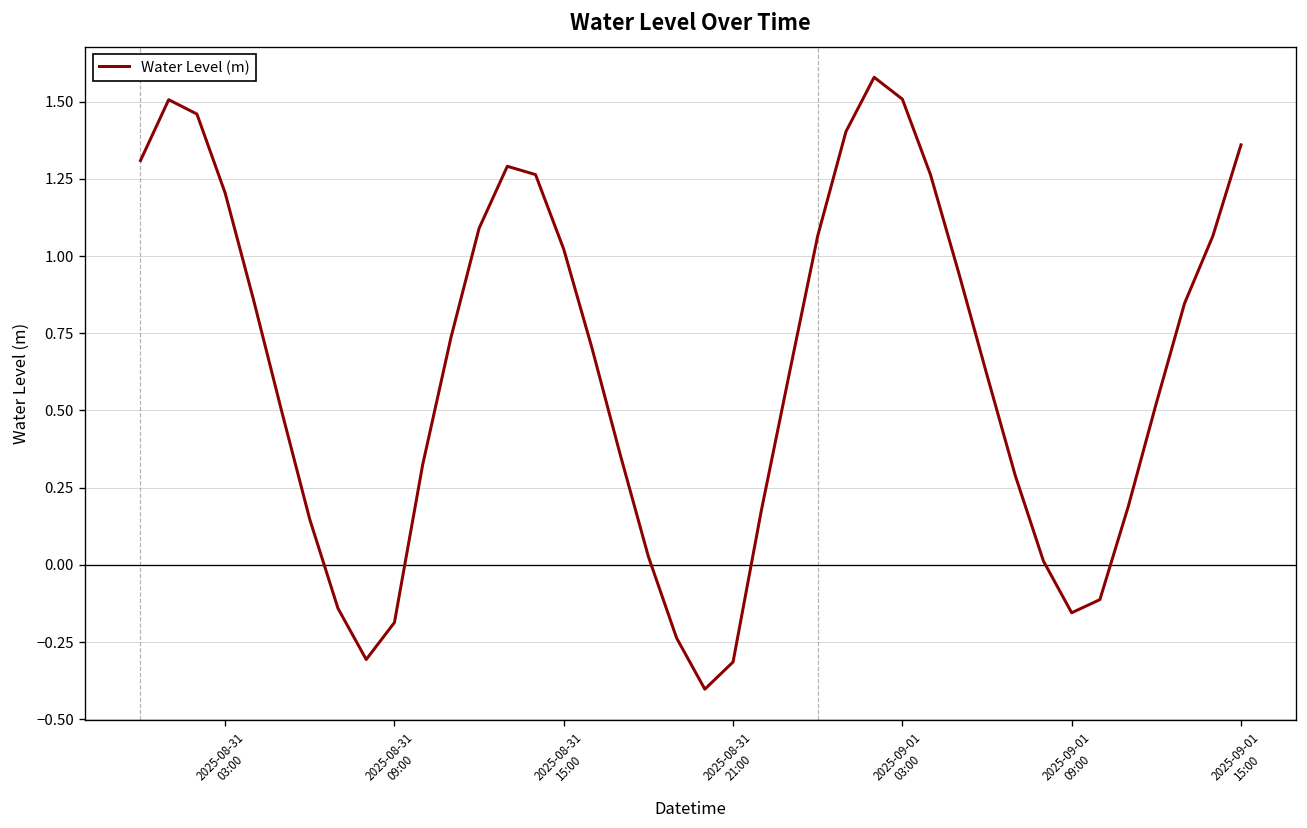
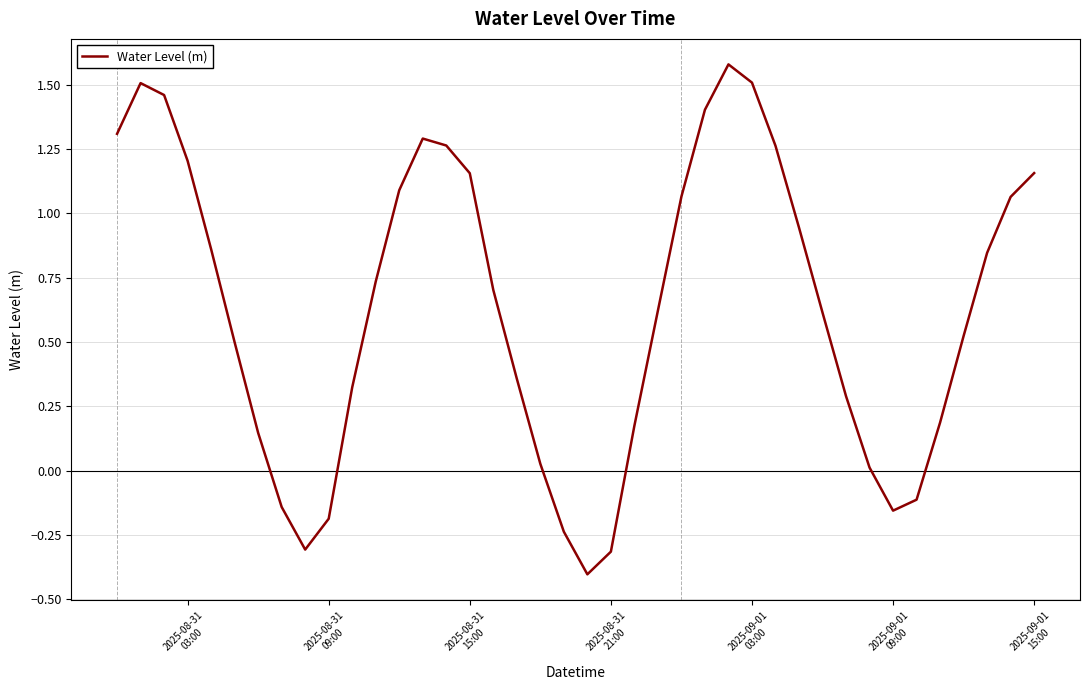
2025-08-31 15:00: 1.02 -> 1.16
2025-09-01 15:00: 1.36 -> 1.16
